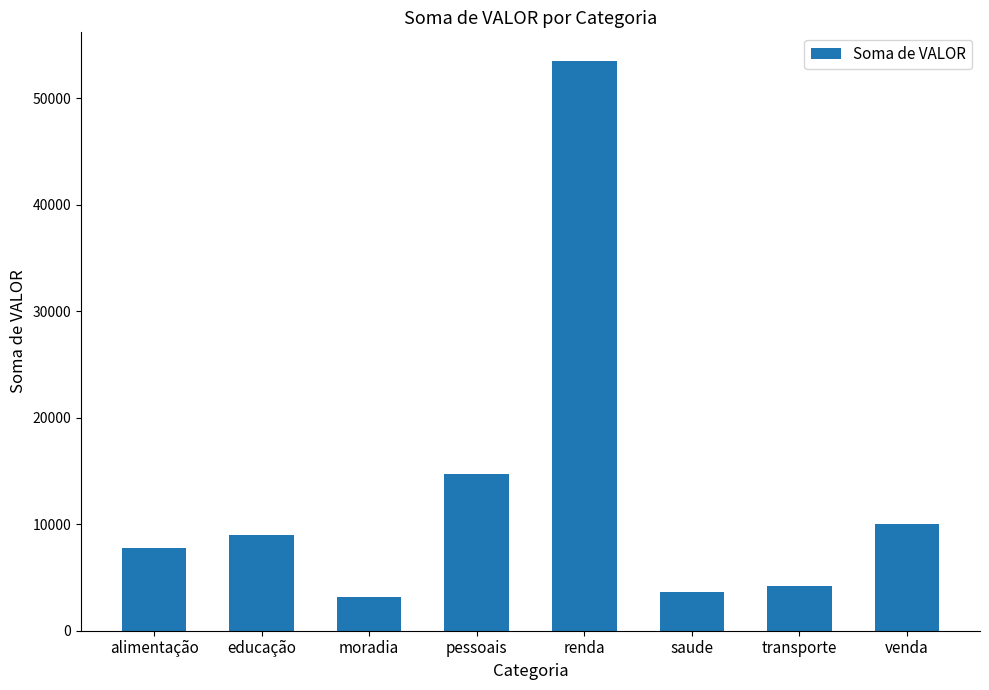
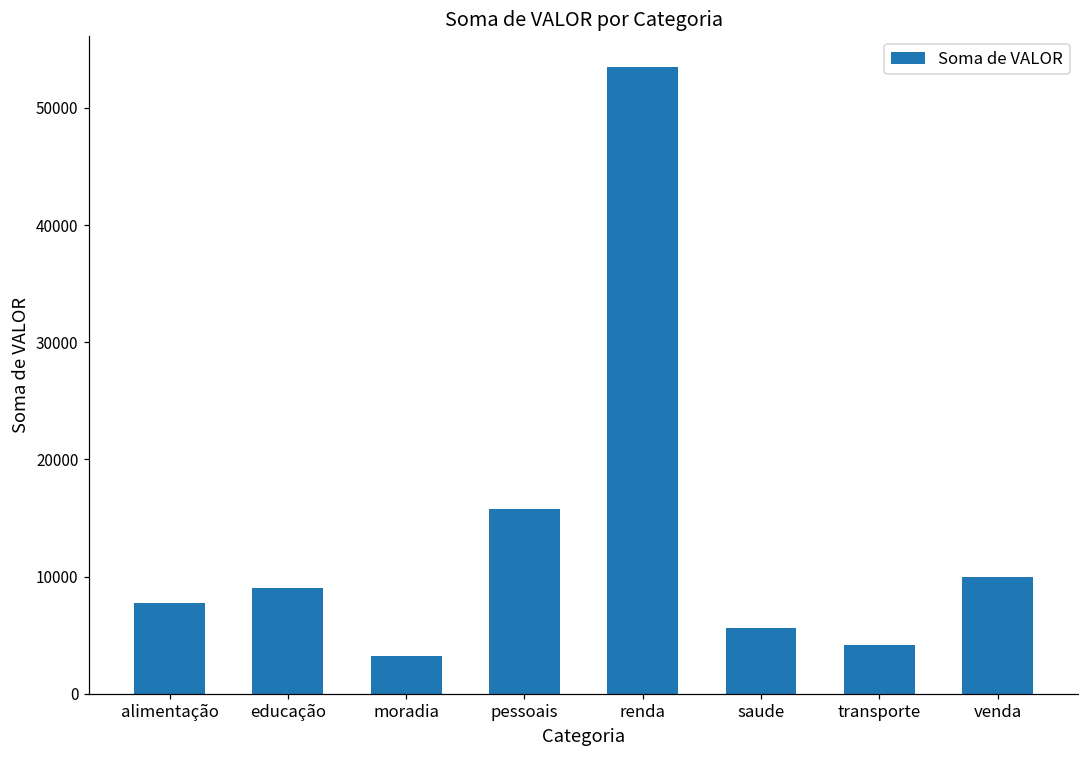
pessoais: 14700 -> 15800
saude: 3700 -> 5600
